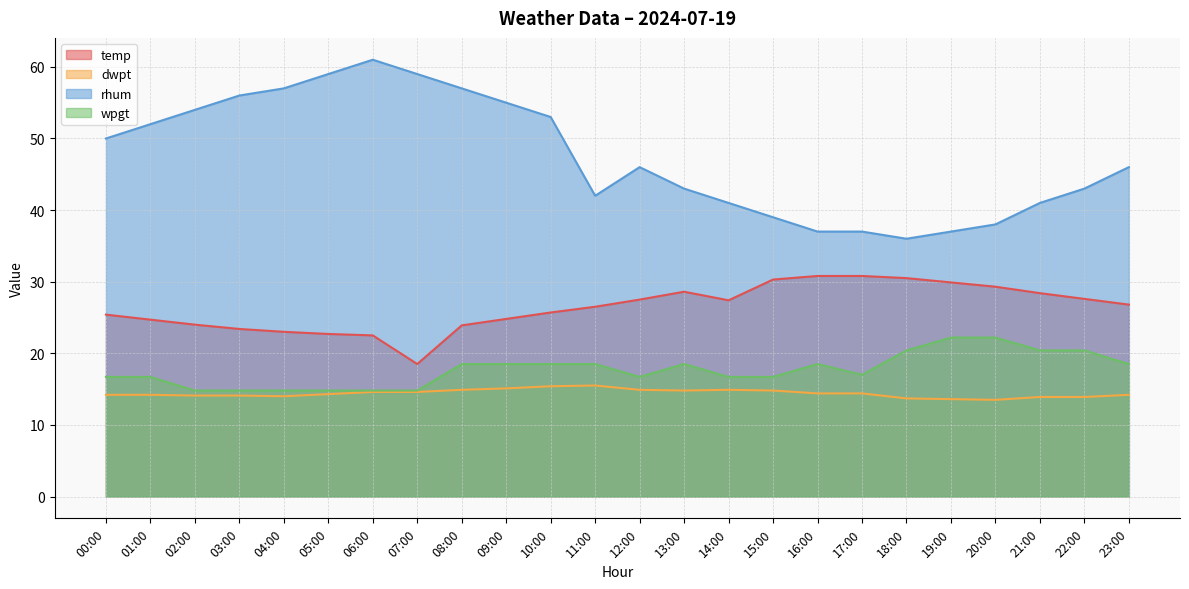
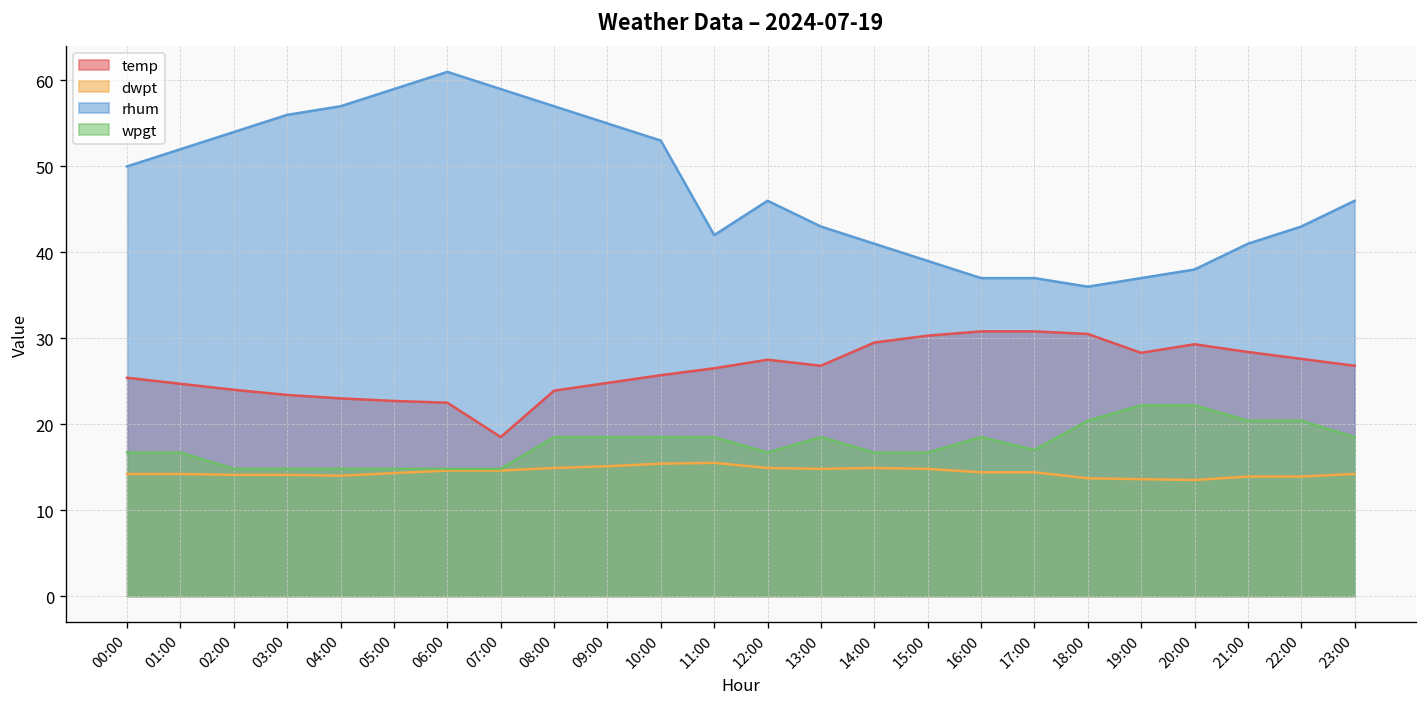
temp, 13:00: 29 -> 27
temp, 14:00: 27 -> 30
temp, 19:00: 30 -> 28
